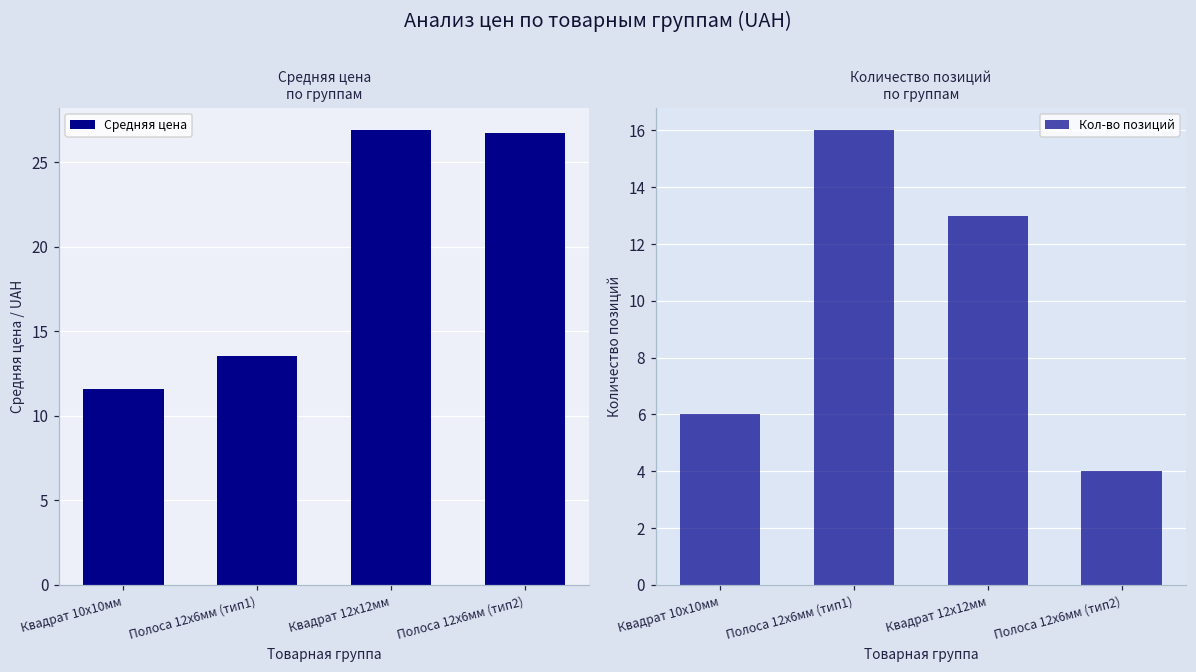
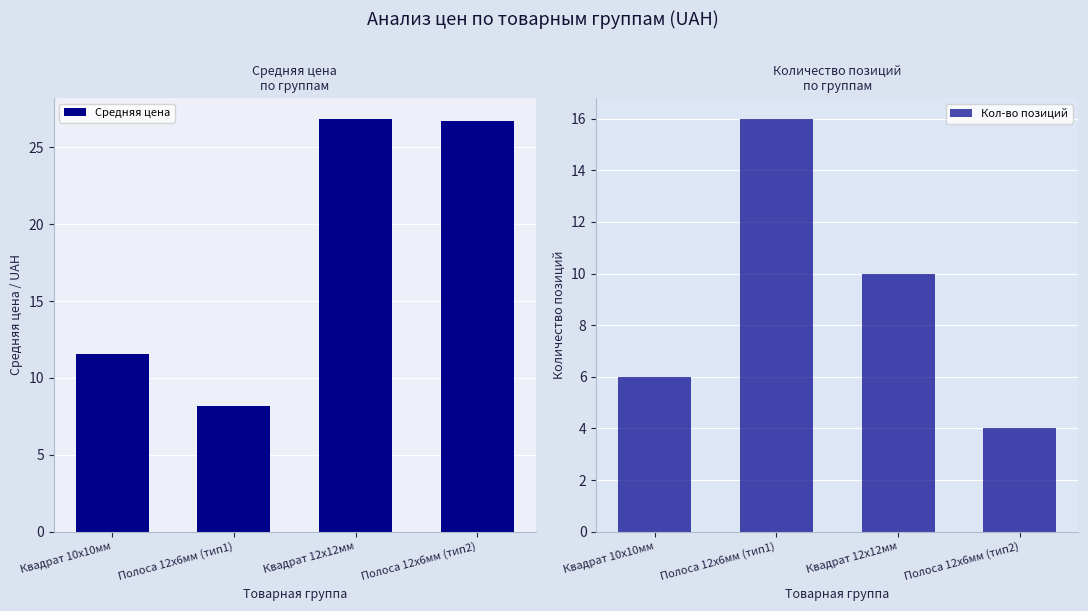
Средняя цена по группам, Полоса 12х6мм (тип1): 13.5 -> 8.2
Количество позиций по группам, Квадрат 12х12мм: 13 -> 10
